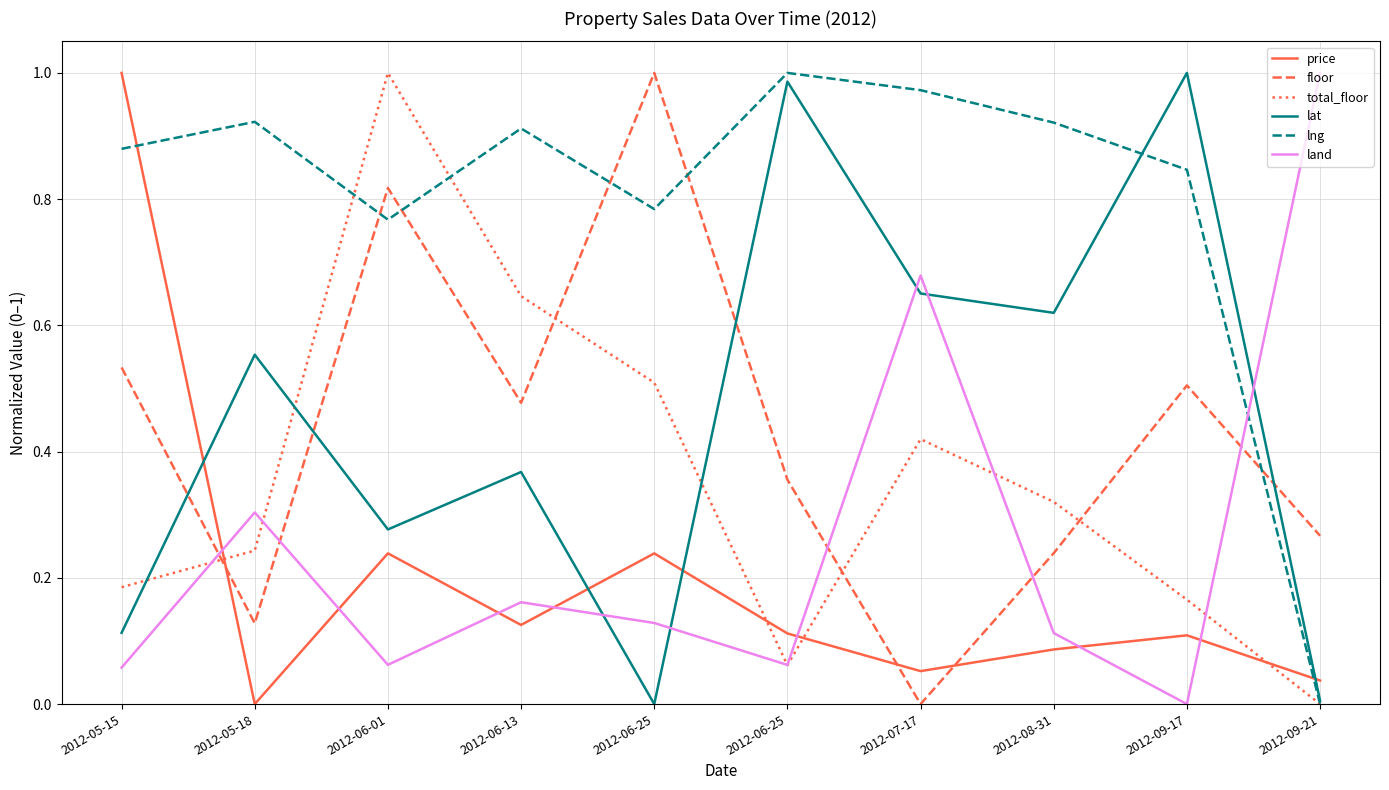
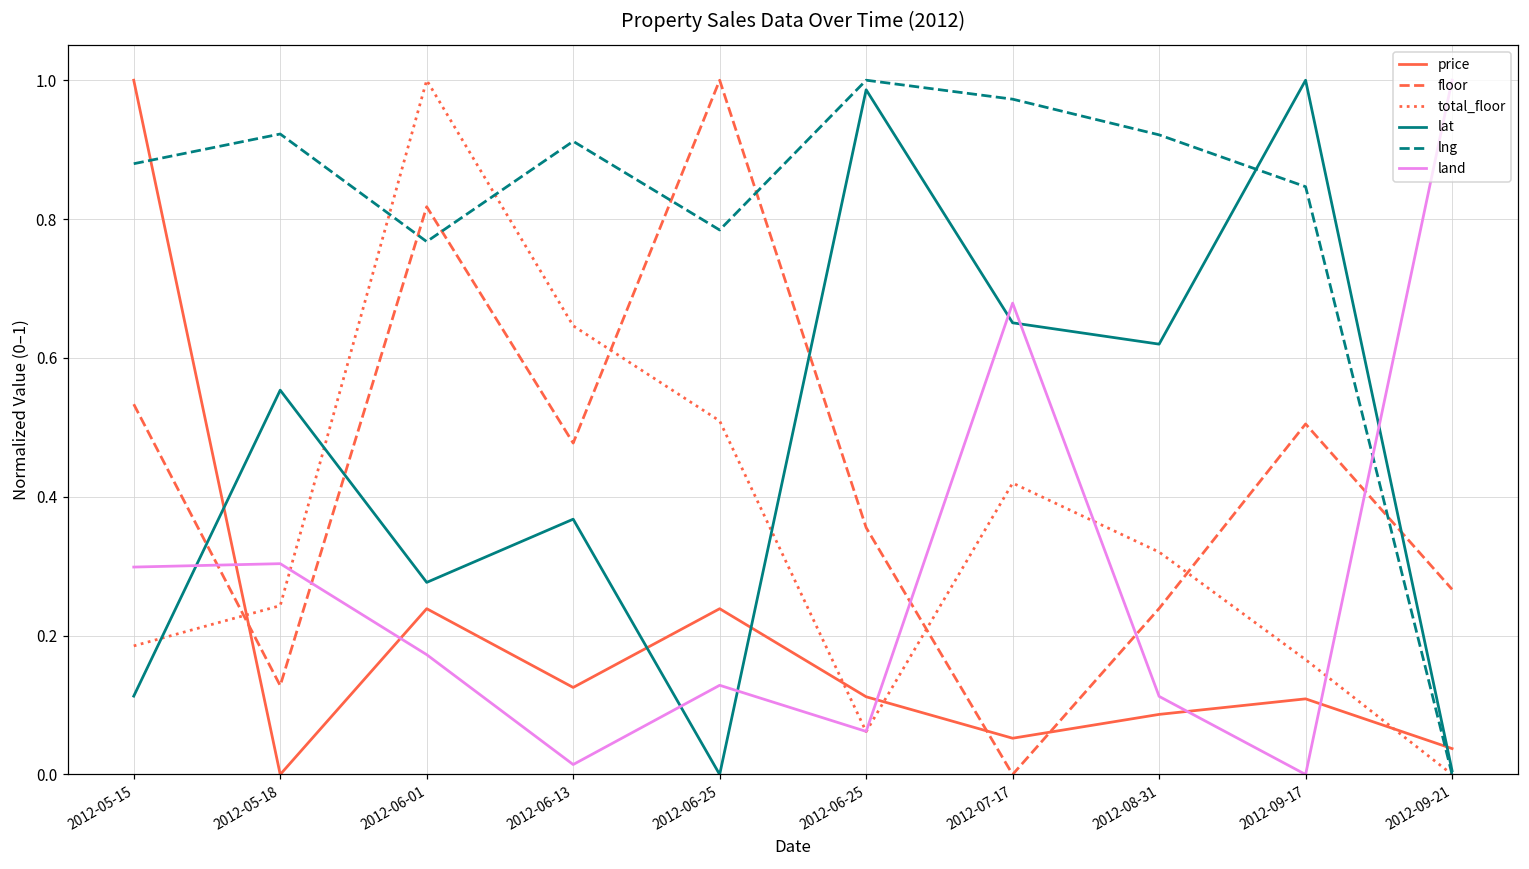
land, 2012-05-15: 0.06 -> 0.30
land, 2012-06-01: 0.06 -> 0.17
land, 2012-06-13: 0.16 -> 0.01
